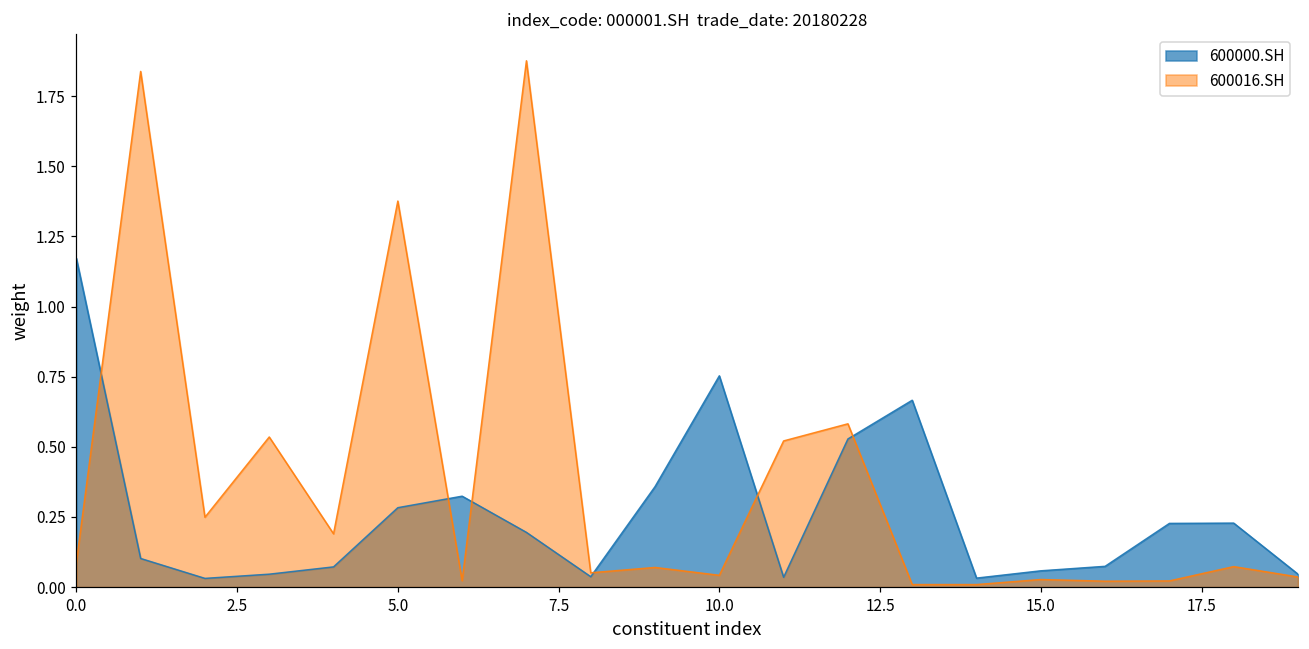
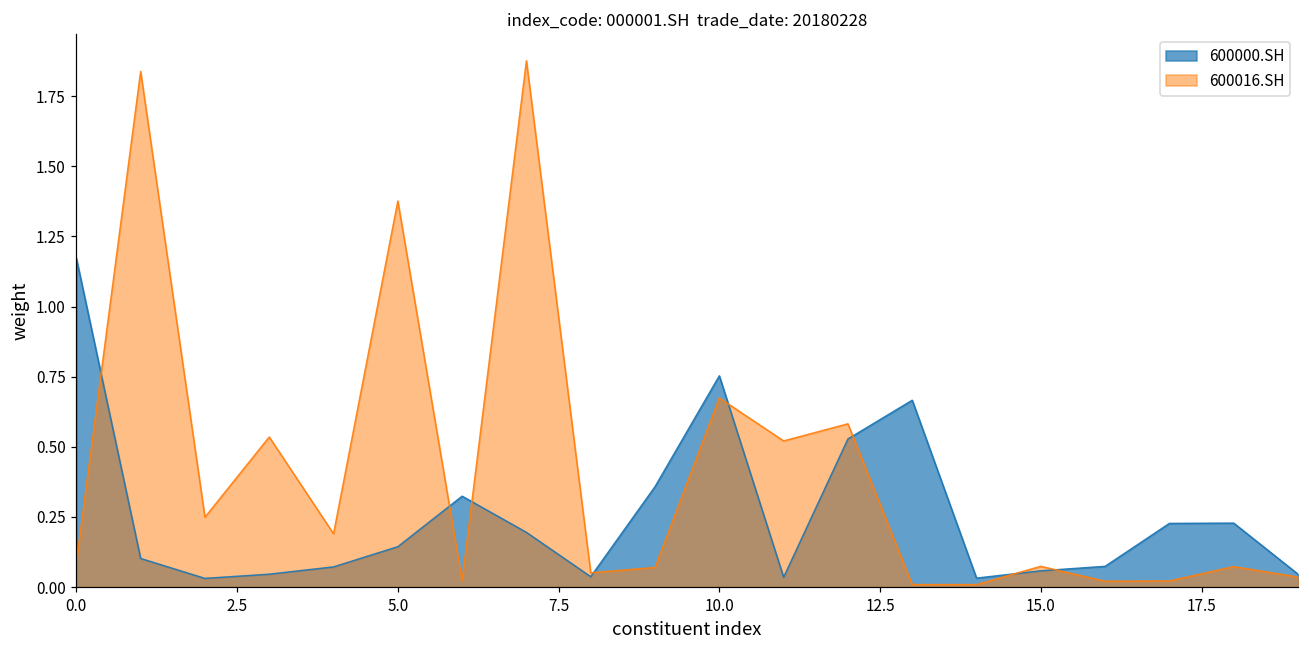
600000.SH, 5.0: 0.28 -> 0.14
600016.SH, 10.0: 0.04 -> 0.67
600016.SH, 15.0: 0.03 -> 0.07
